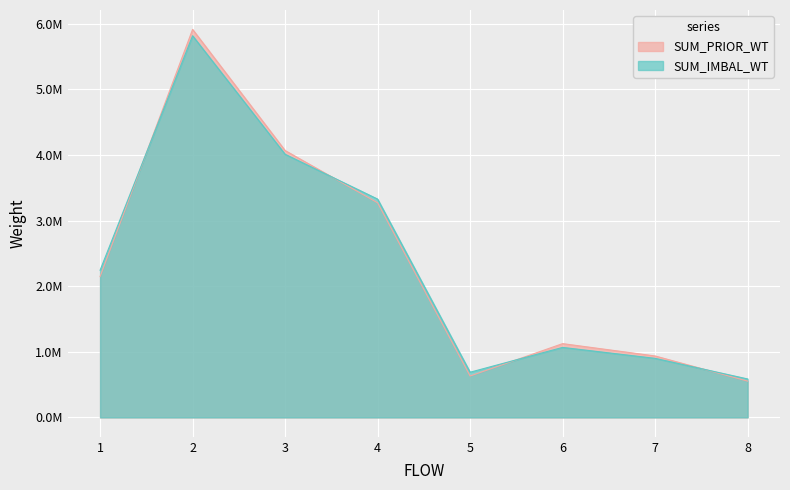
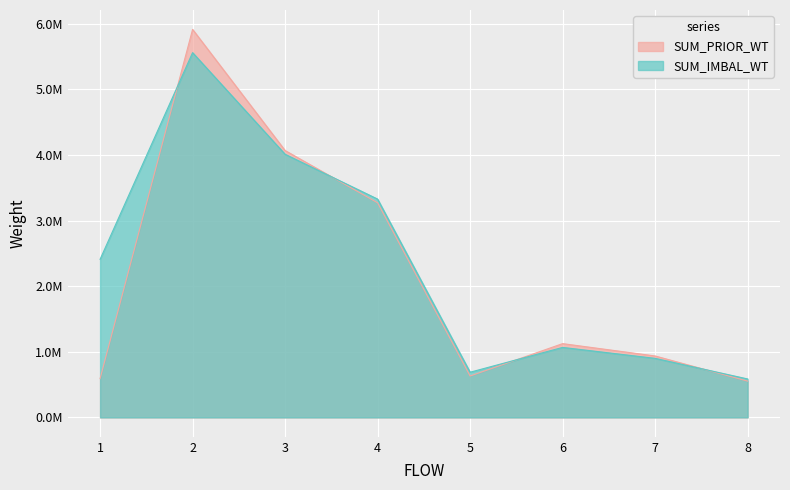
SUM_PRIOR_WT, 1: 2100000 -> 600000
SUM_IMBAL_WT, 1: 2200000 -> 2400000
SUM_IMBAL_WT, 2: 5800000 -> 5600000
